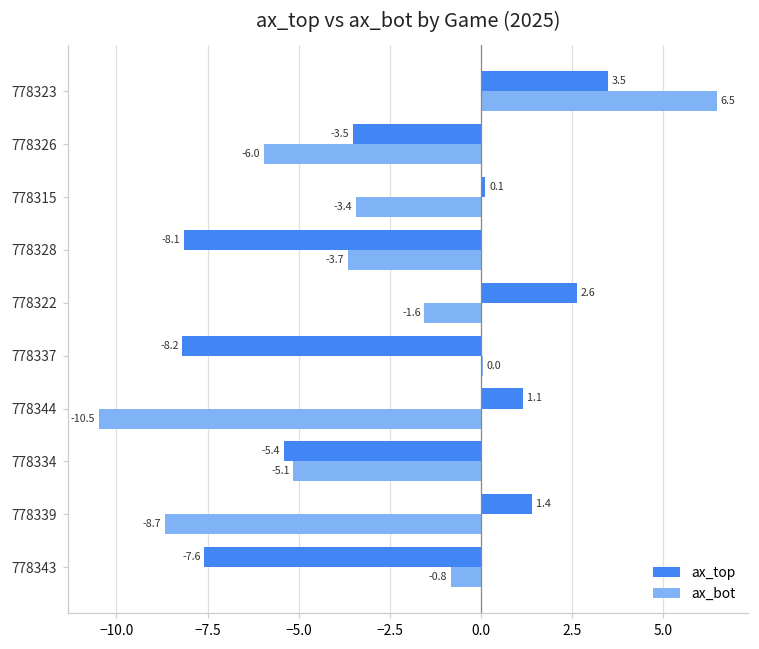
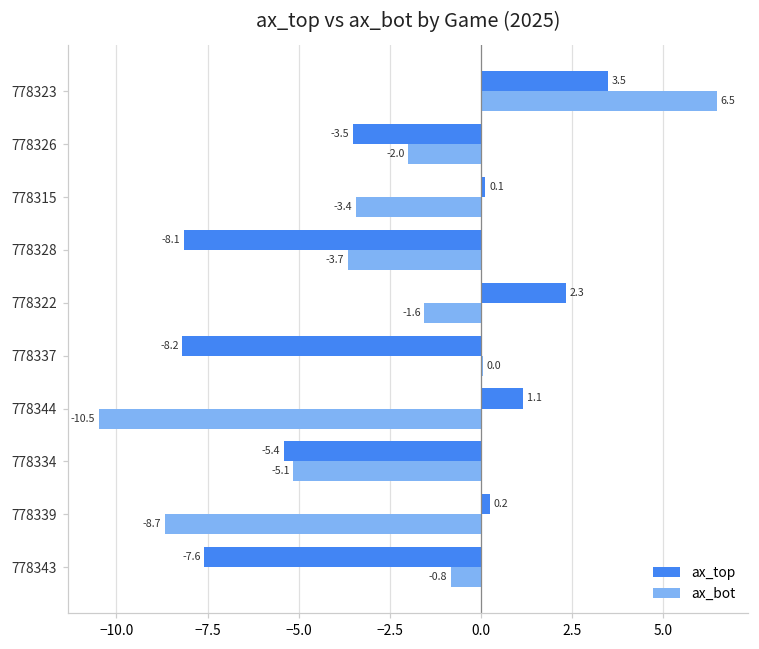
ax_bot, 778326: -6.0 -> -2.0
ax_top, 778322: 2.6 -> 2.3
ax_top, 778339: 1.4 -> 0.2
